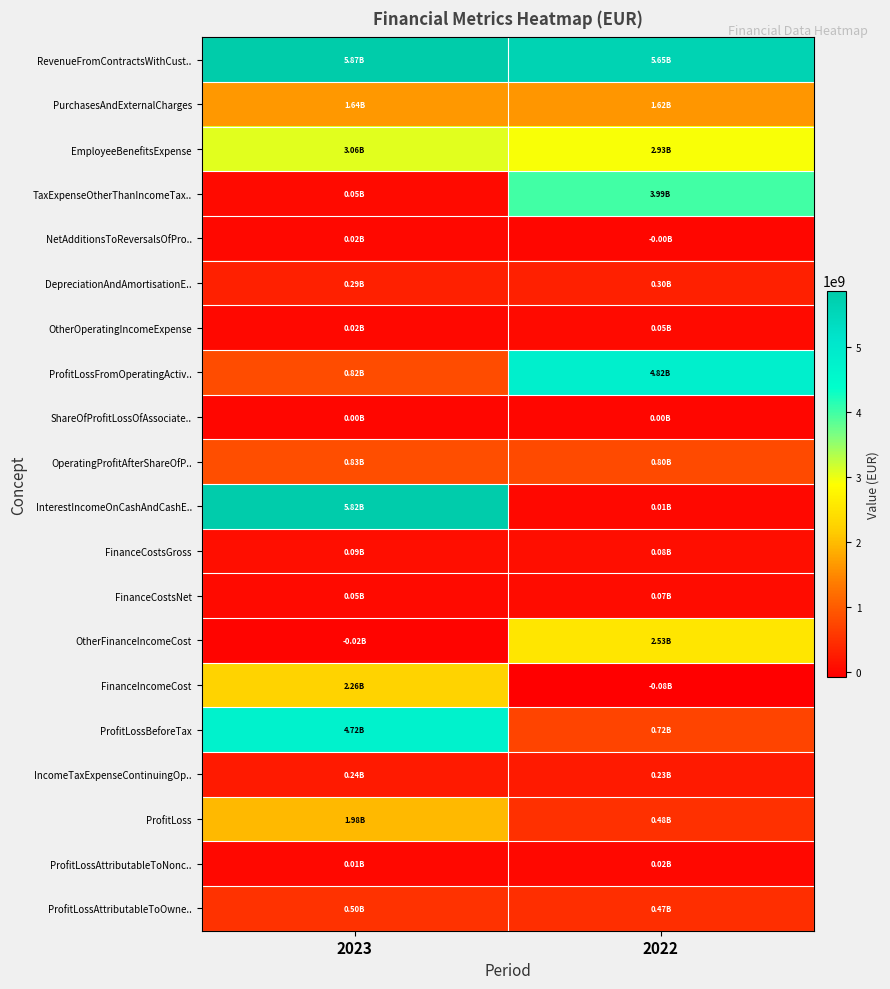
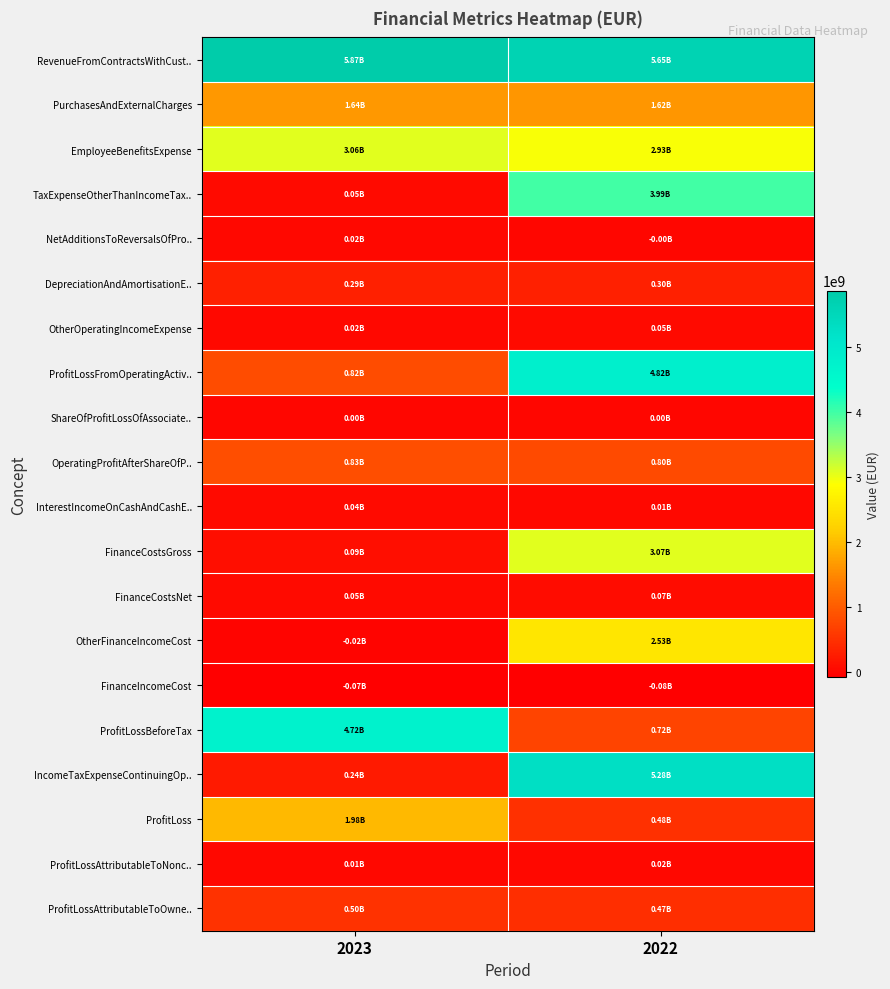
InterestIncomeOnCashAndCashE.., 2023: 5.82B -> 0.04B
FinanceCostsGross, 2022: 0.08B -> 3.07B
FinanceIncomeCost, 2023: 2.26B -> -0.07B
IncomeTaxExpenseContinuingOp.., 2022: 0.23B -> 5.28B
